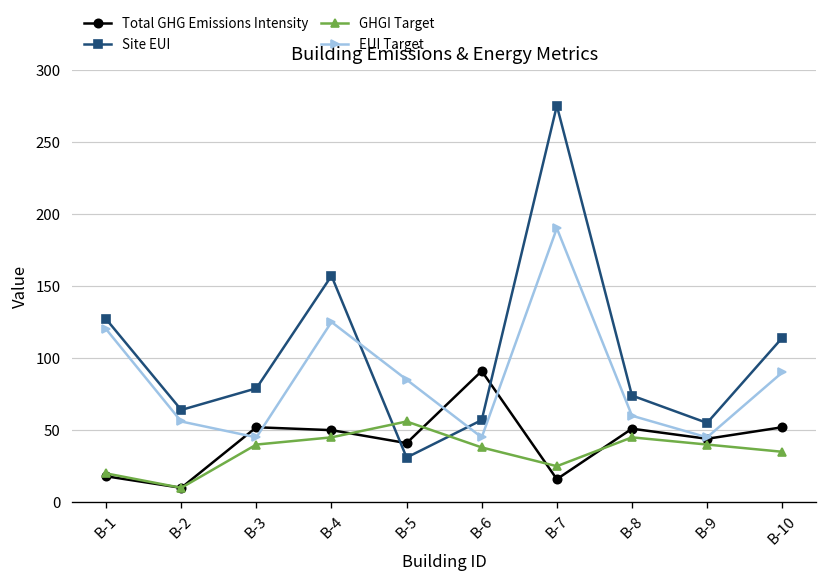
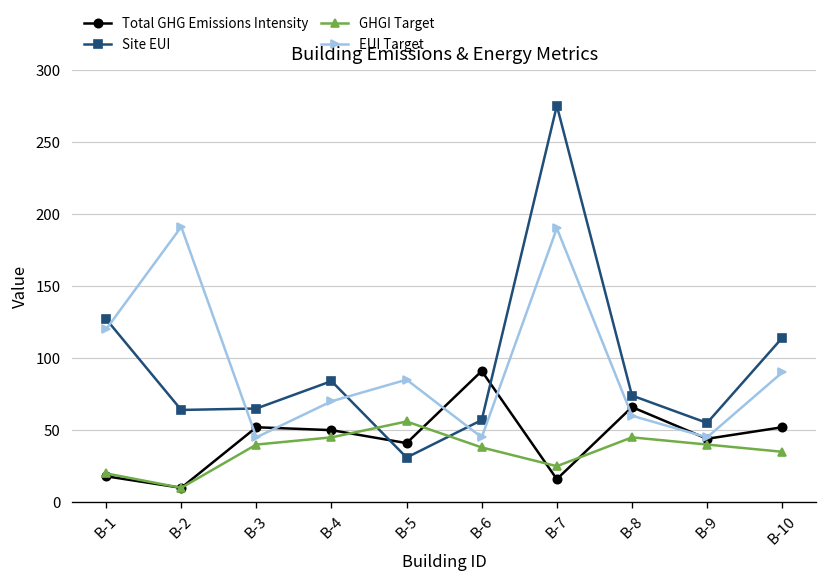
EUI Target, B-2: 56 -> 191
Site EUI, B-3: 79 -> 65
Site EUI, B-4: 157 -> 84
EUI Target, B-4: 125 -> 70
Total GHG Emissions Intensity, B-8: 51 -> 66
